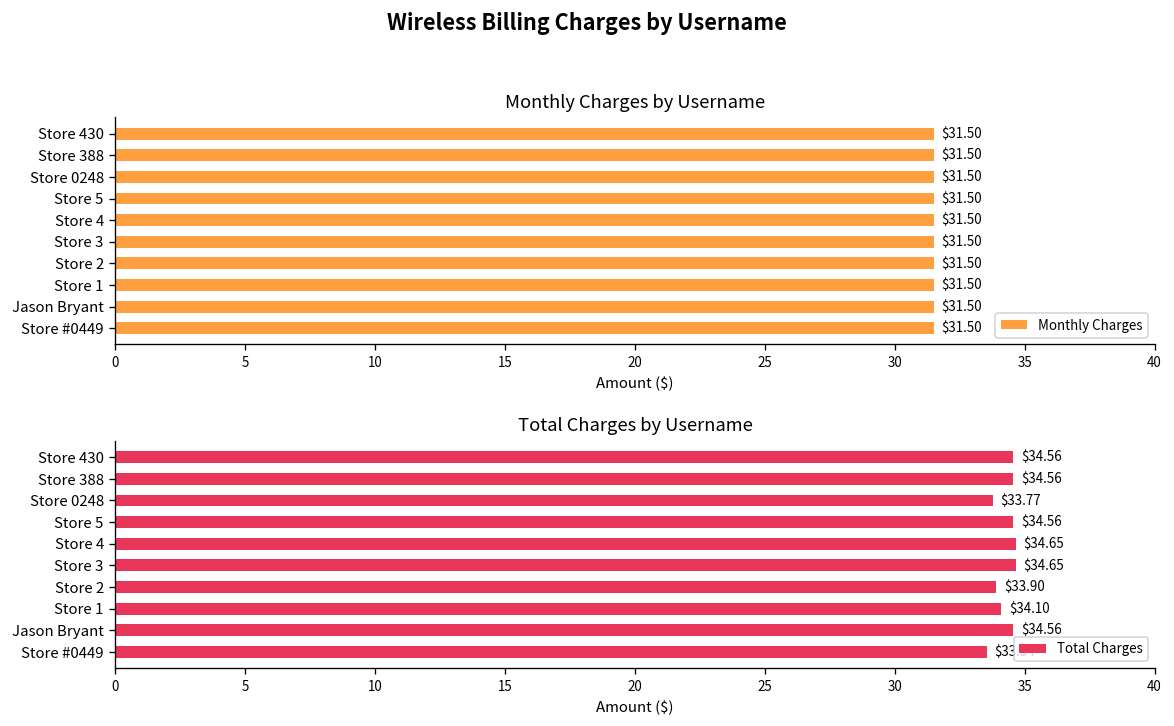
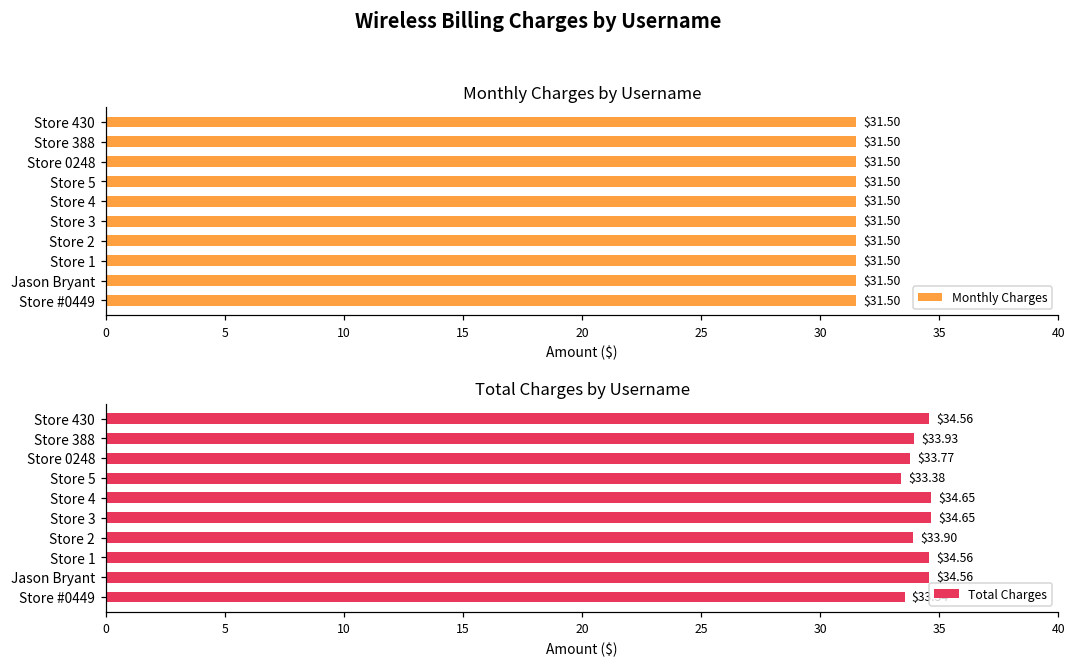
Total Charges by Username, Store 388: $34.56 -> $33.93
Total Charges by Username, Store 5: $34.56 -> $33.38
Total Charges by Username, Store 1: $34.10 -> $34.56
